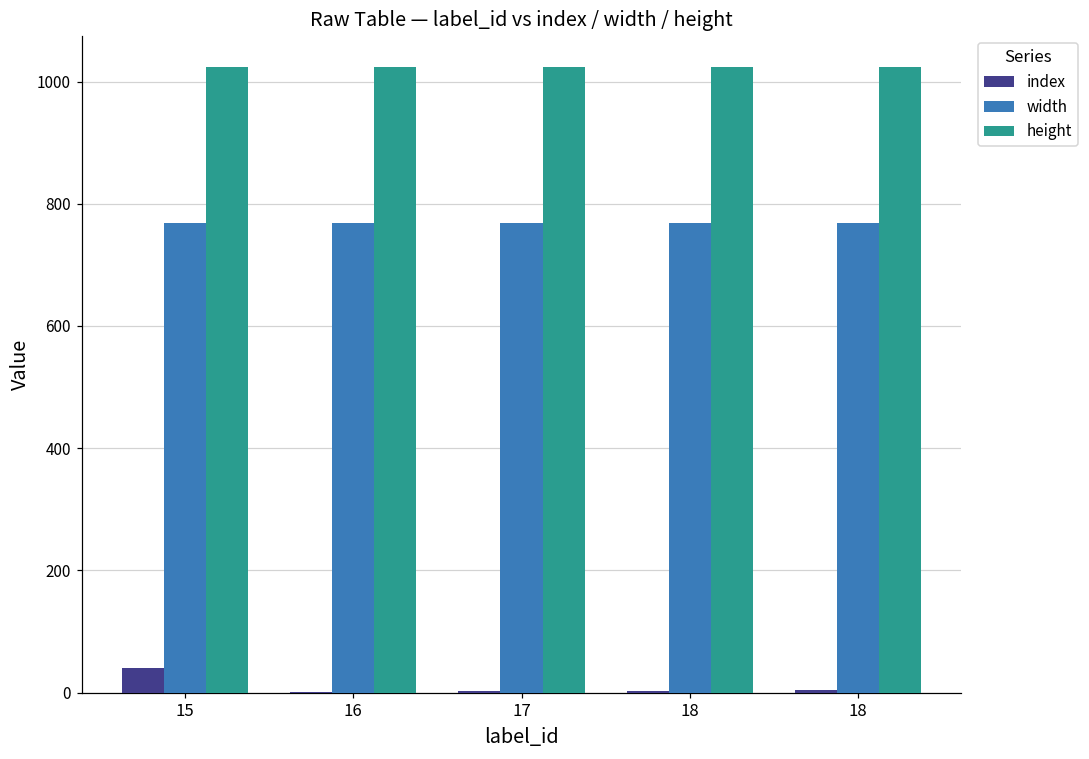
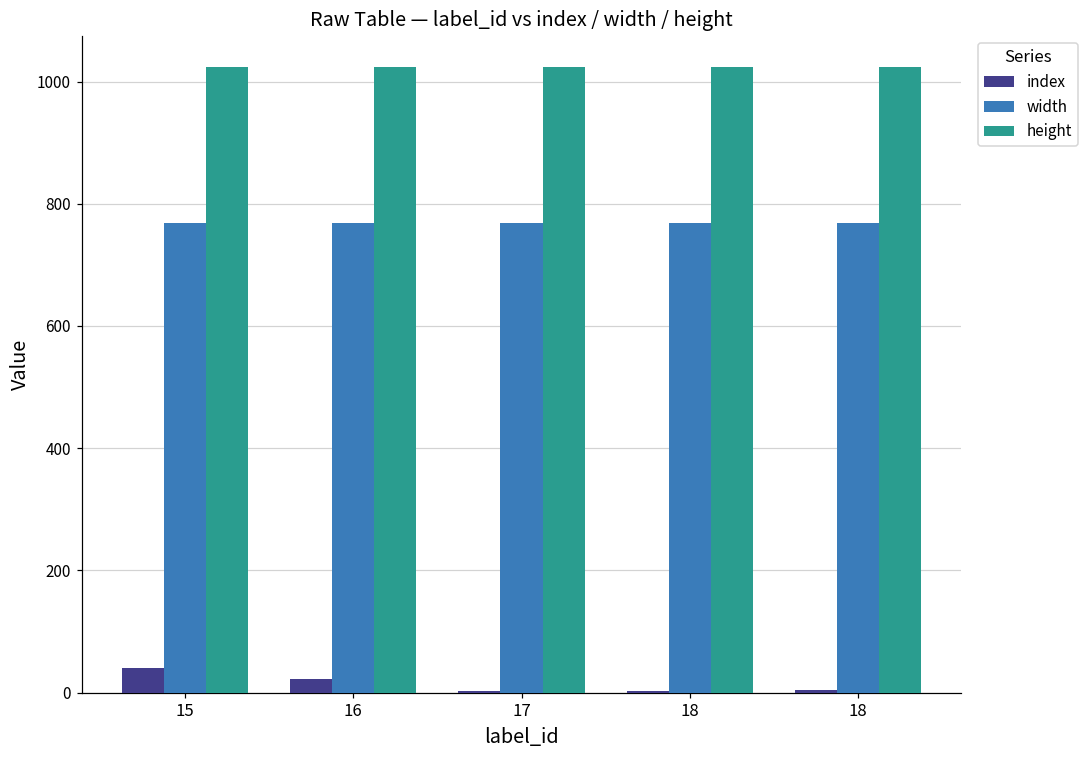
index, 16: 0 -> 20
